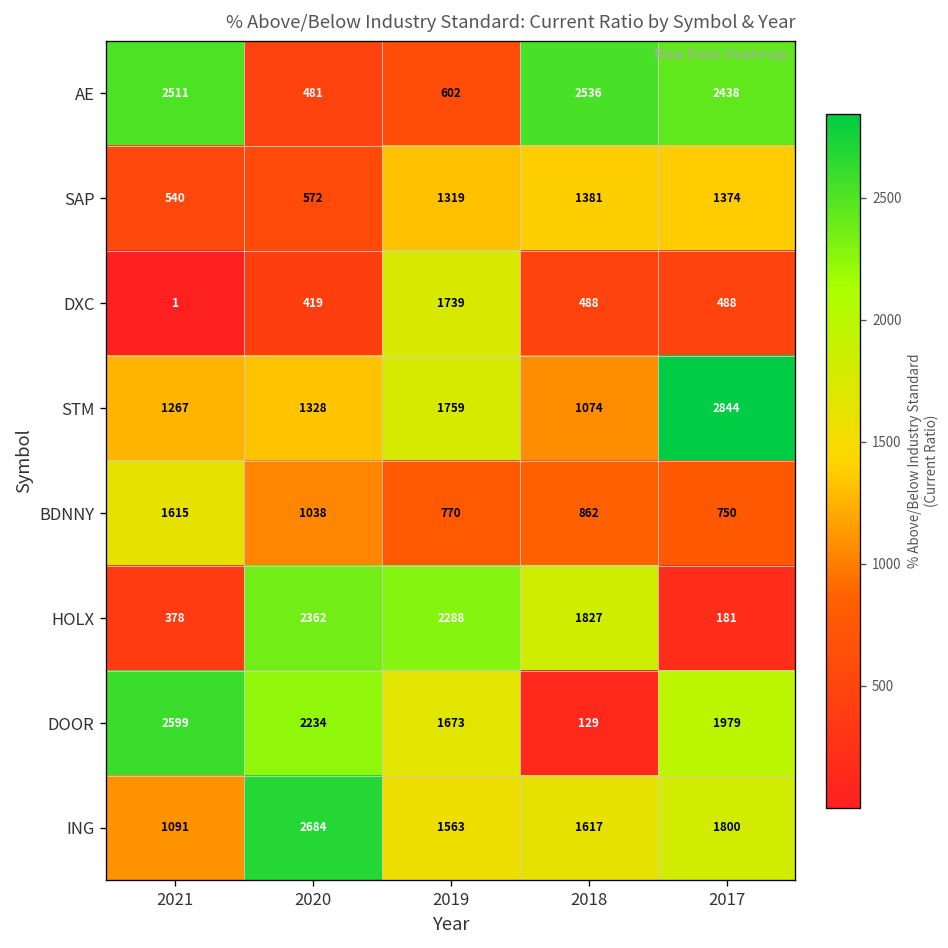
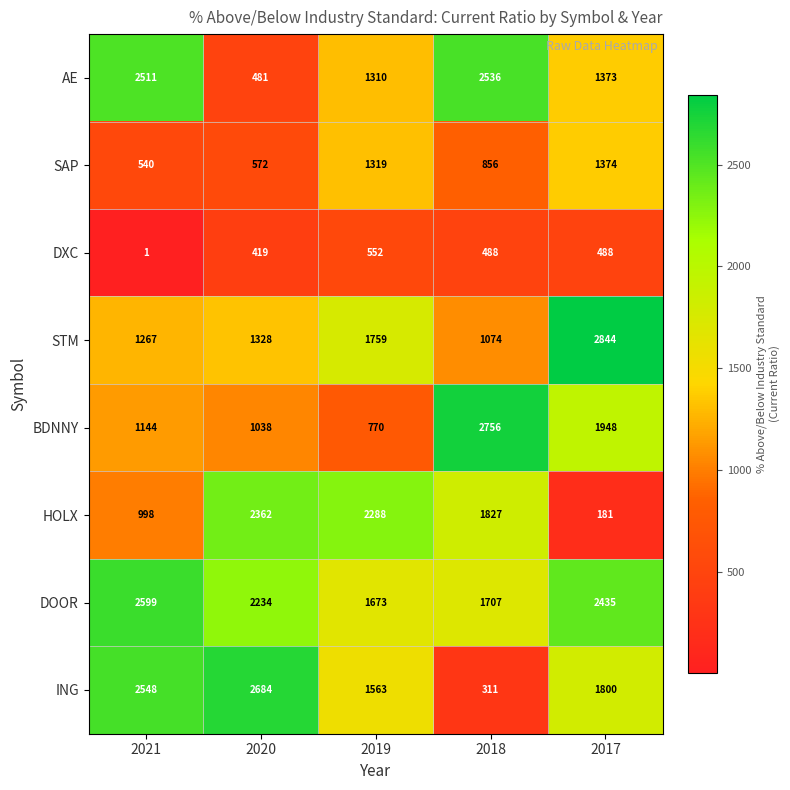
AE, 2019: 602 -> 1310
AE, 2017: 2438 -> 1373
SAP, 2018: 1381 -> 856
DXC, 2019: 1739 -> 552
BDNNY, 2021: 1615 -> 1144
BDNNY, 2018: 862 -> 2756
BDNNY, 2017: 750 -> 1948
HOLX, 2021: 378 -> 998
DOOR, 2018: 129 -> 1707
DOOR, 2017: 1979 -> 2435
ING, 2021: 1091 -> 2548
ING, 2018: 1617 -> 311
